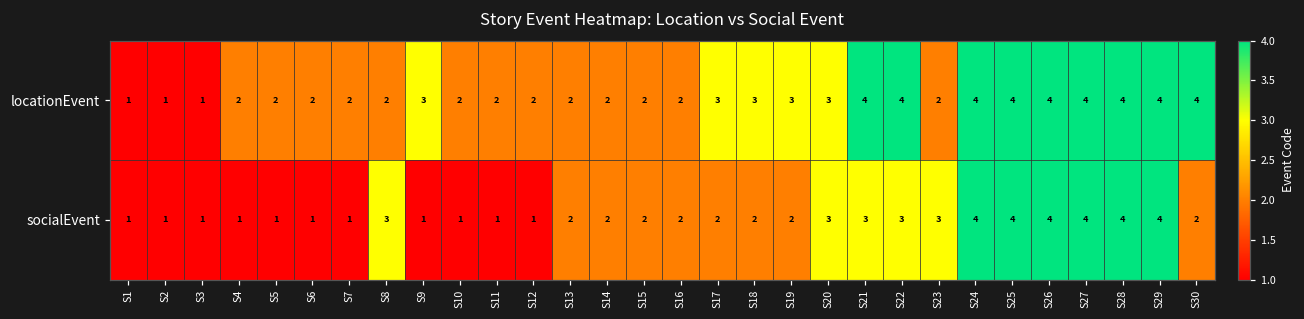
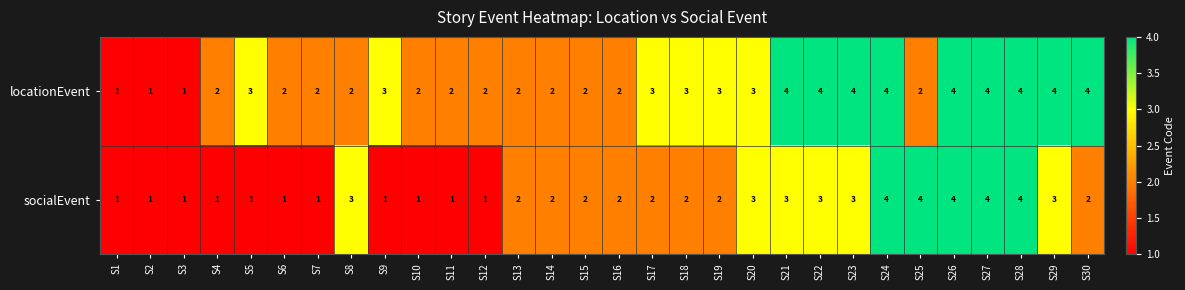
locationEvent, S5: 2 -> 3
locationEvent, S23: 2 -> 4
locationEvent, S25: 4 -> 2
socialEvent, S29: 4 -> 3
